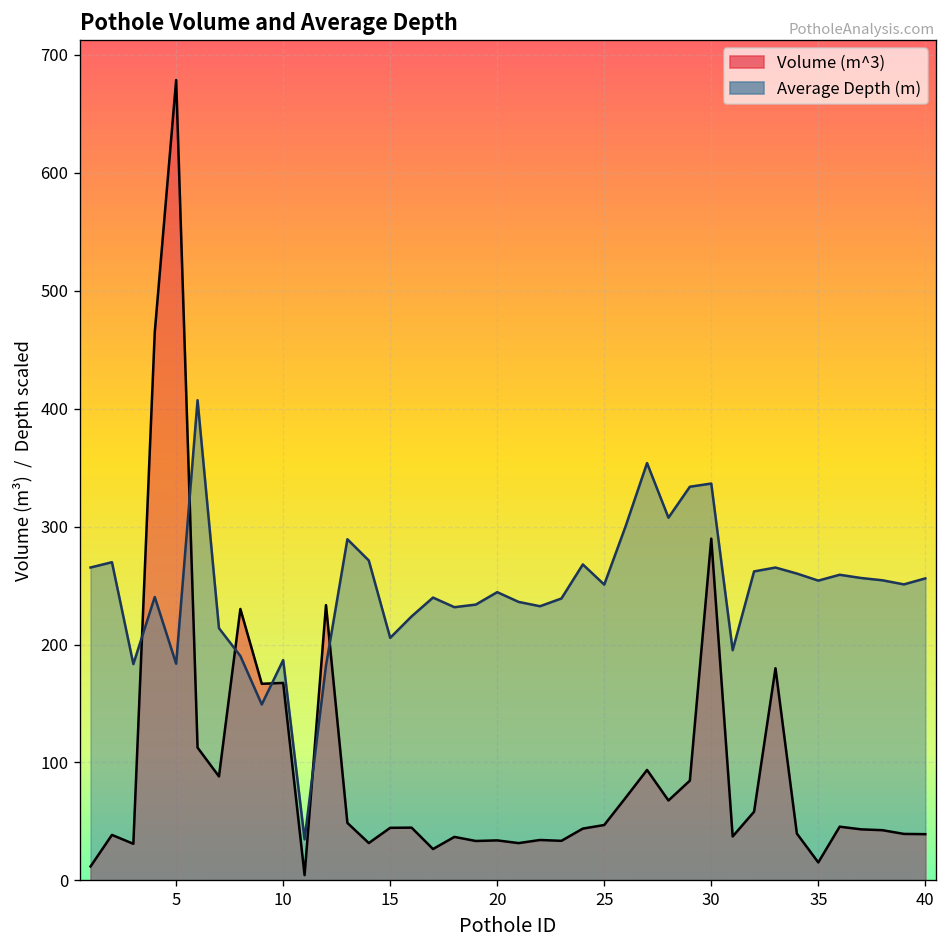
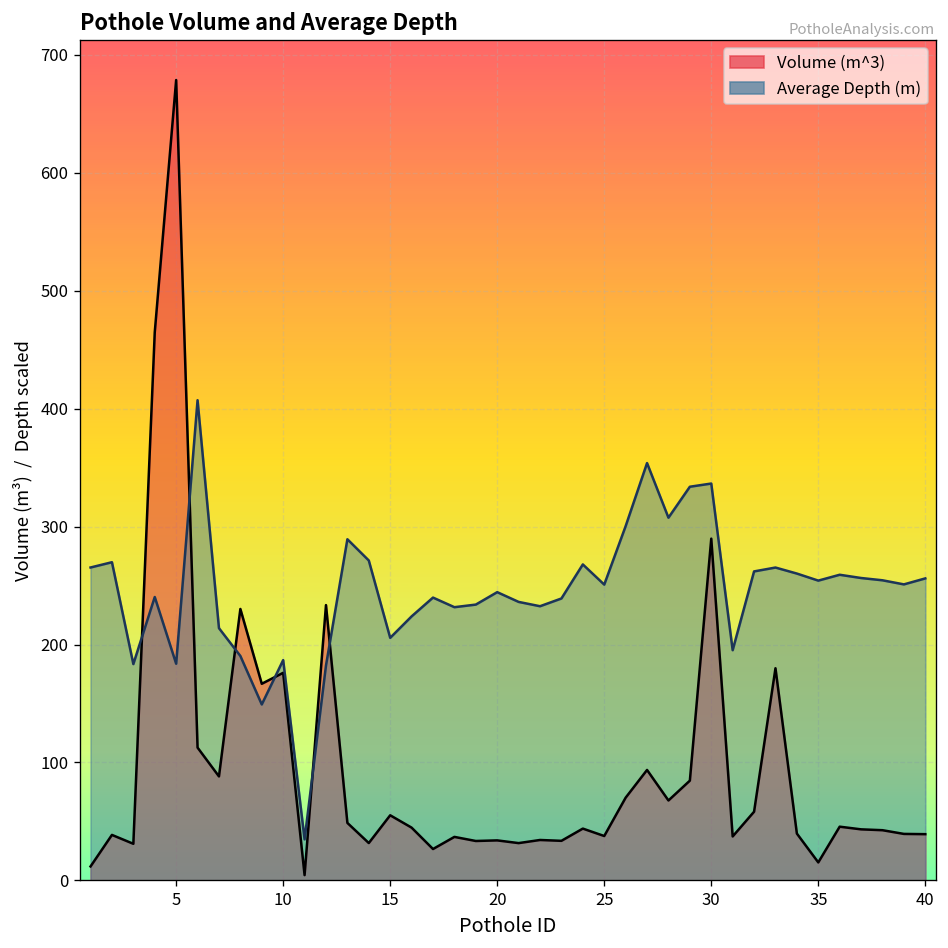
Volume (m^3), 10: 170 -> 180
Volume (m^3), 15: 40 -> 60
Volume (m^3), 25: 50 -> 40
